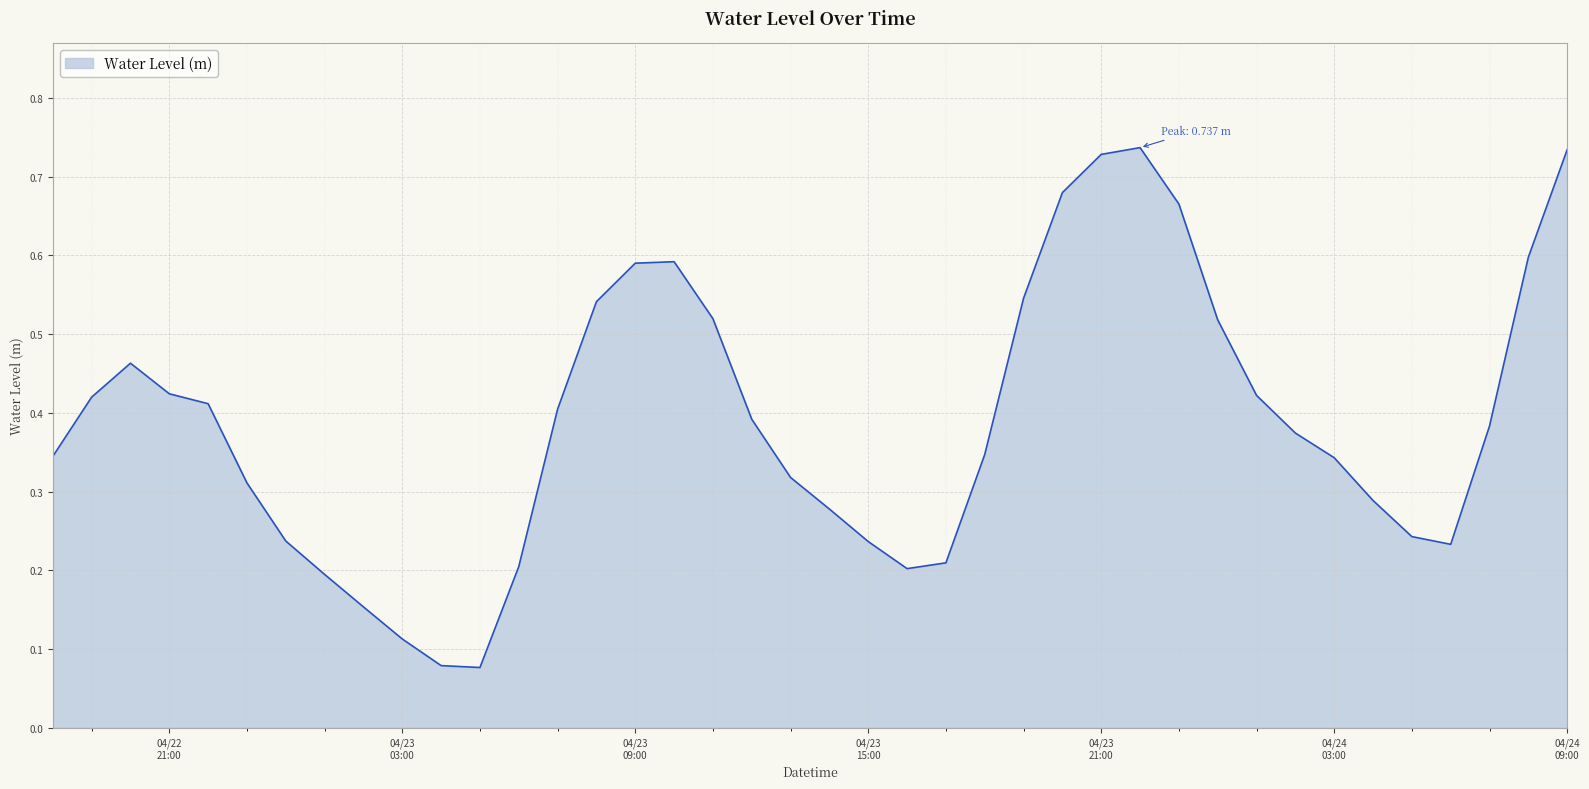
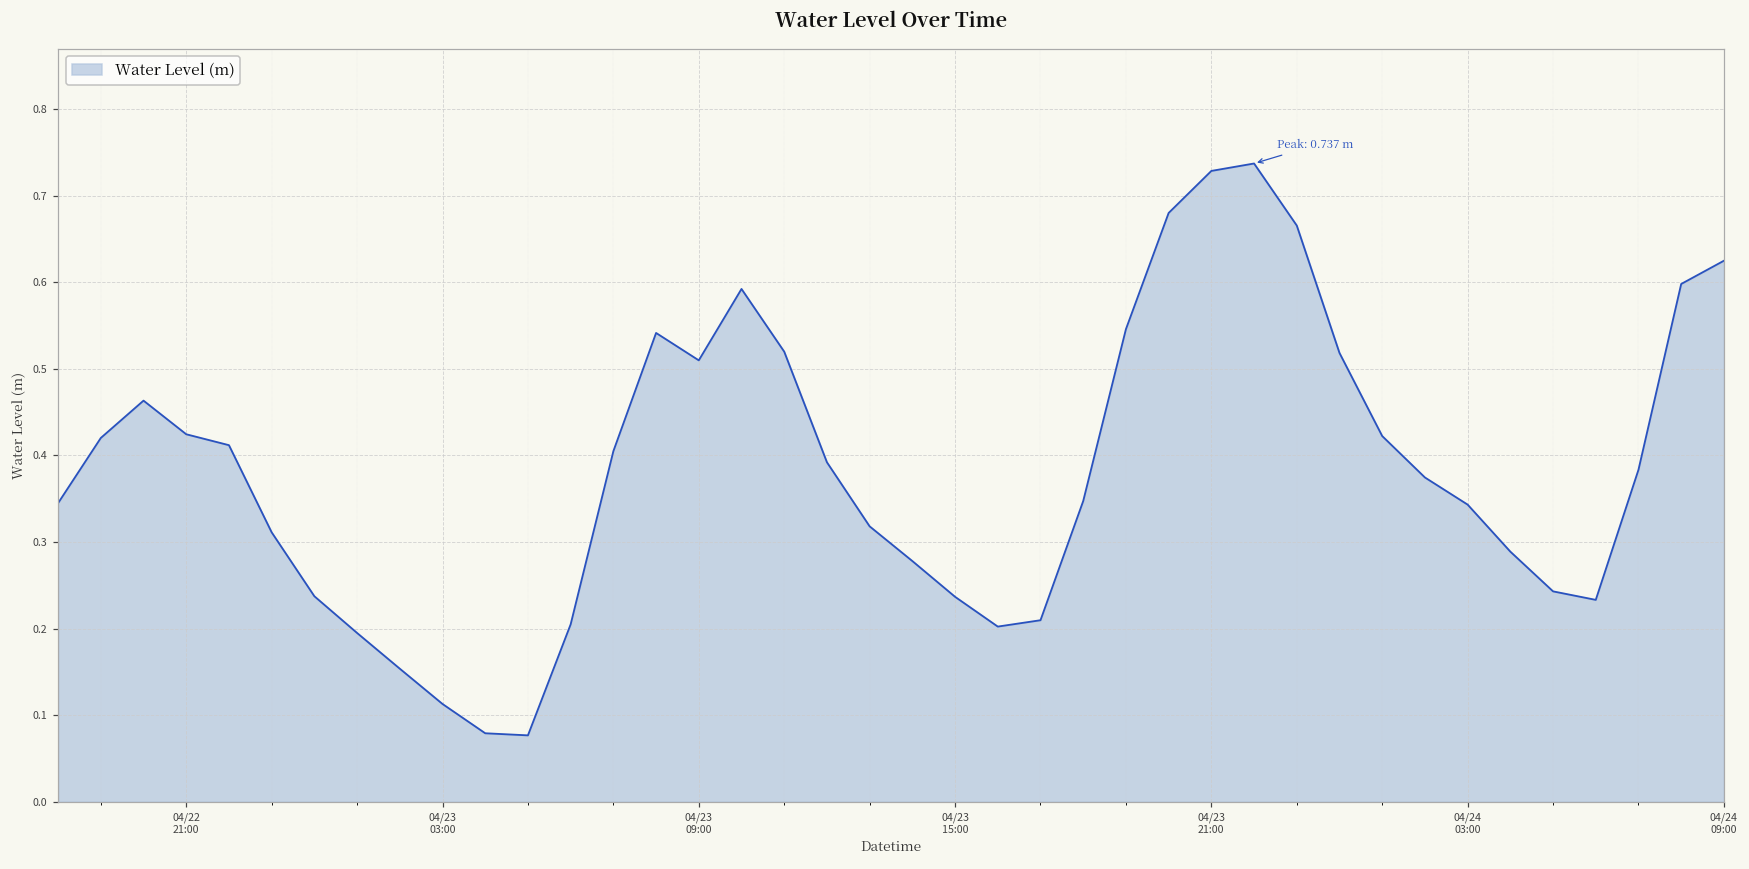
04/23 09:00: 0.59 -> 0.51
04/24 09:00: 0.73 -> 0.62
